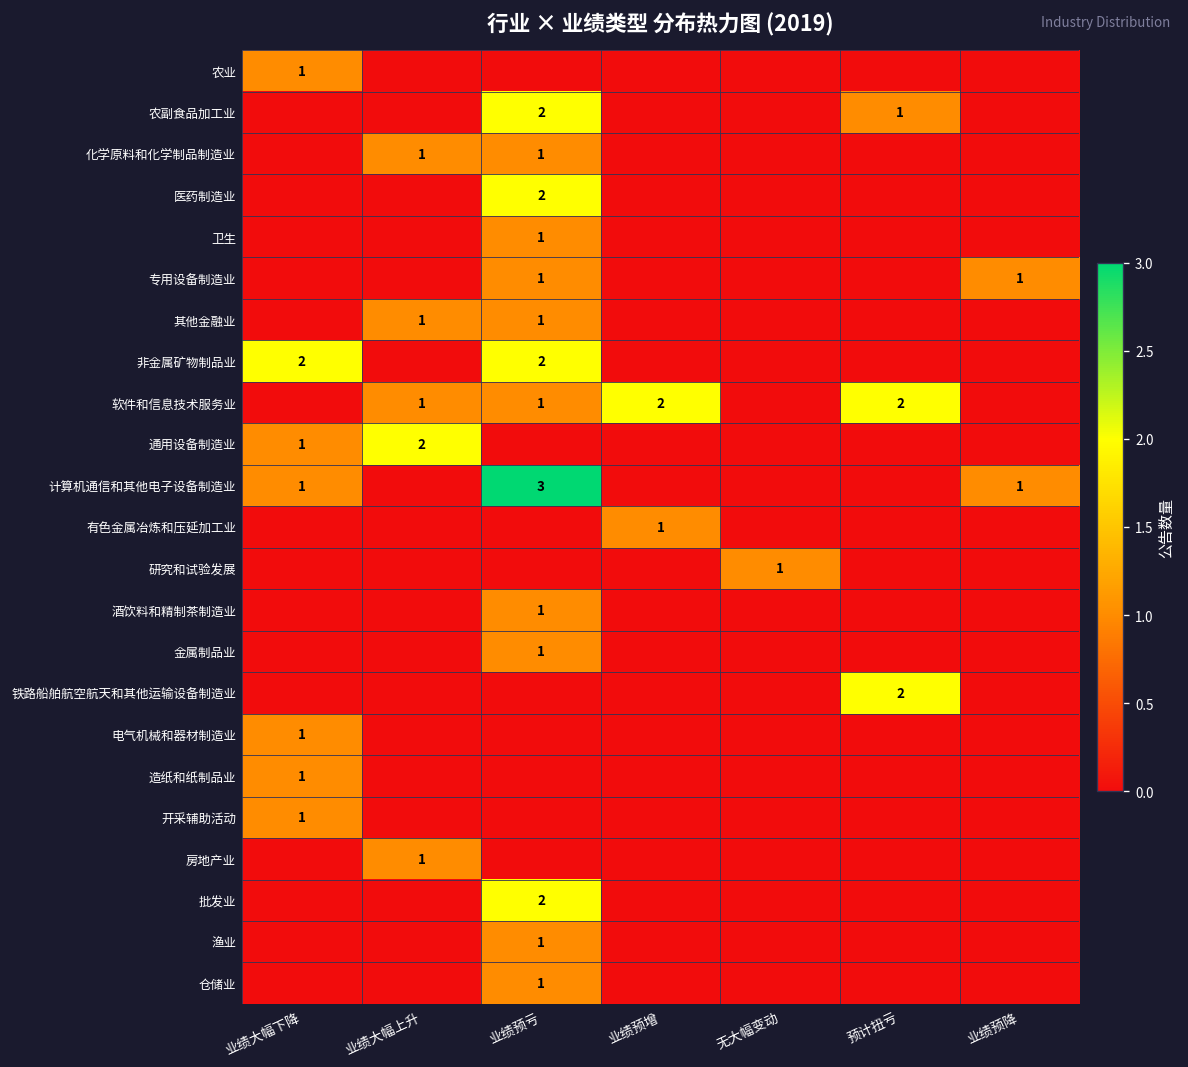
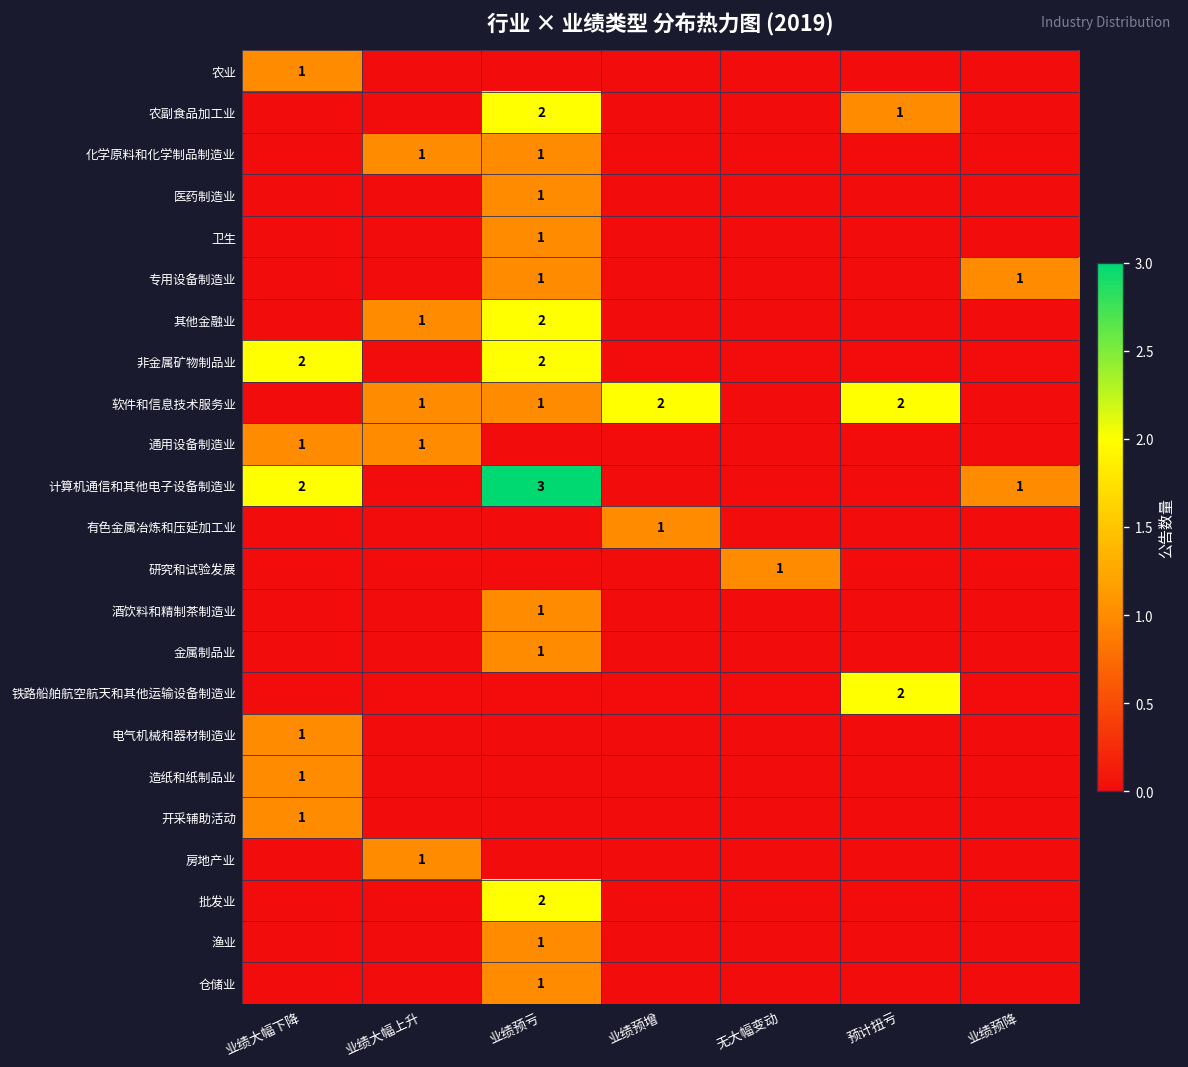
医药制造业, 业绩预亏: 2 -> 1
其他金融业, 业绩预亏: 1 -> 2
通用设备制造业, 业绩大幅上升: 2 -> 1
计算机通信和其他电子设备制造业, 业绩大幅下降: 1 -> 2
